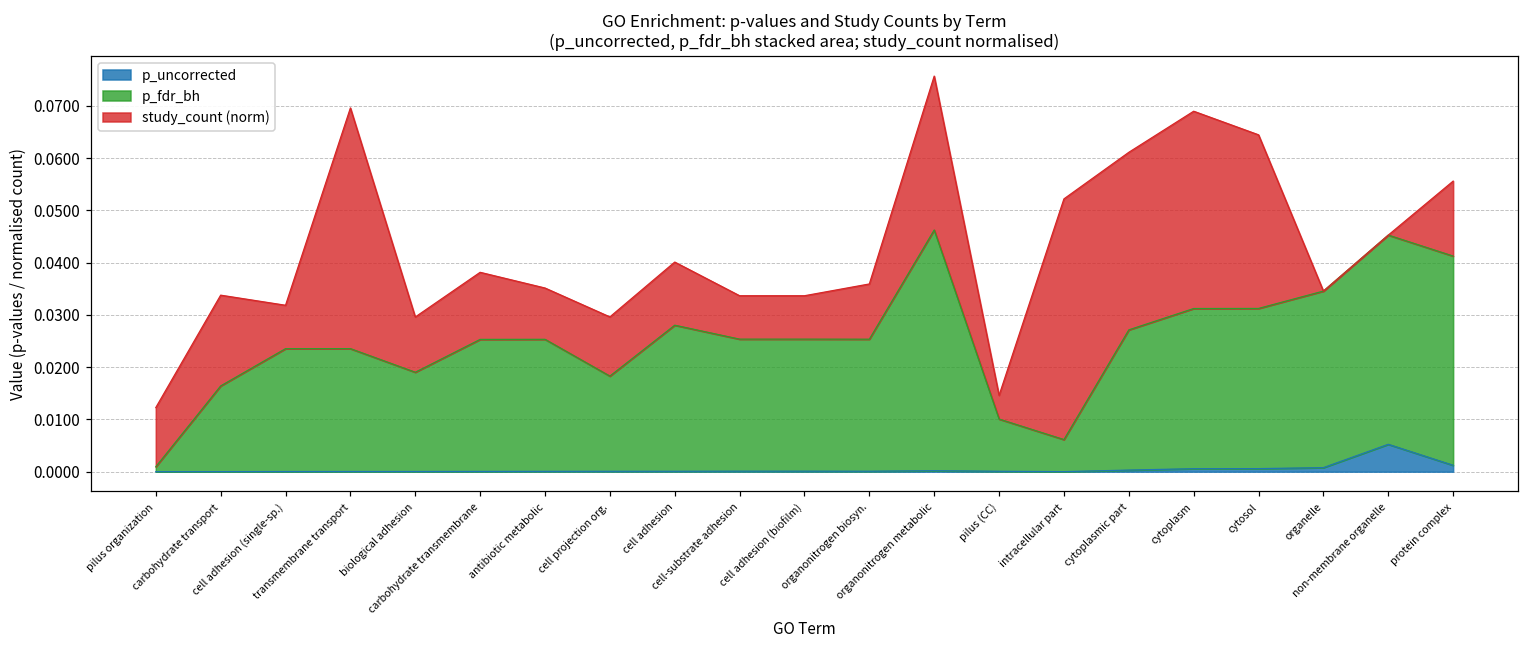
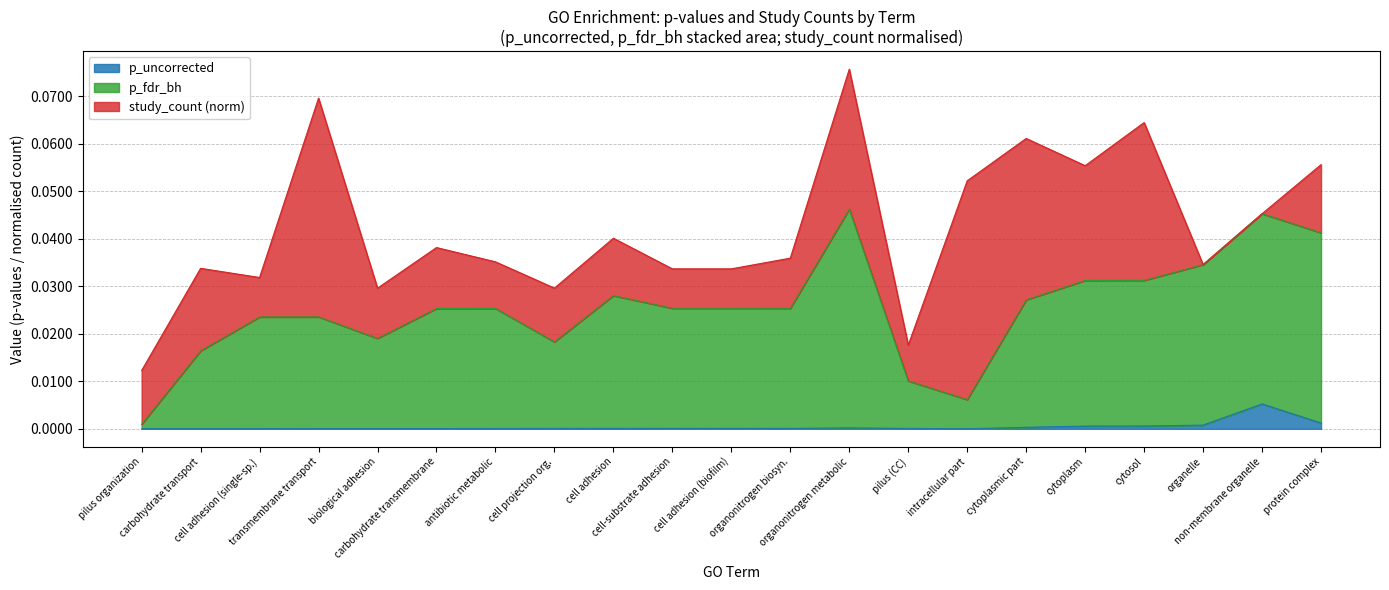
study_count (norm), pilus (CC): 0.005 -> 0.008
study_count (norm), cytoplasm: 0.038 -> 0.024
